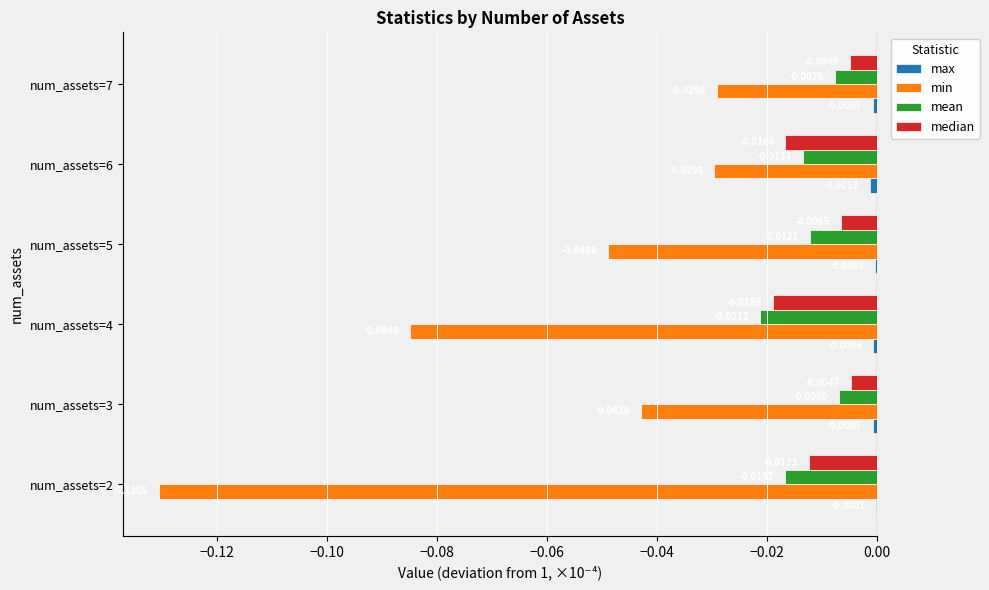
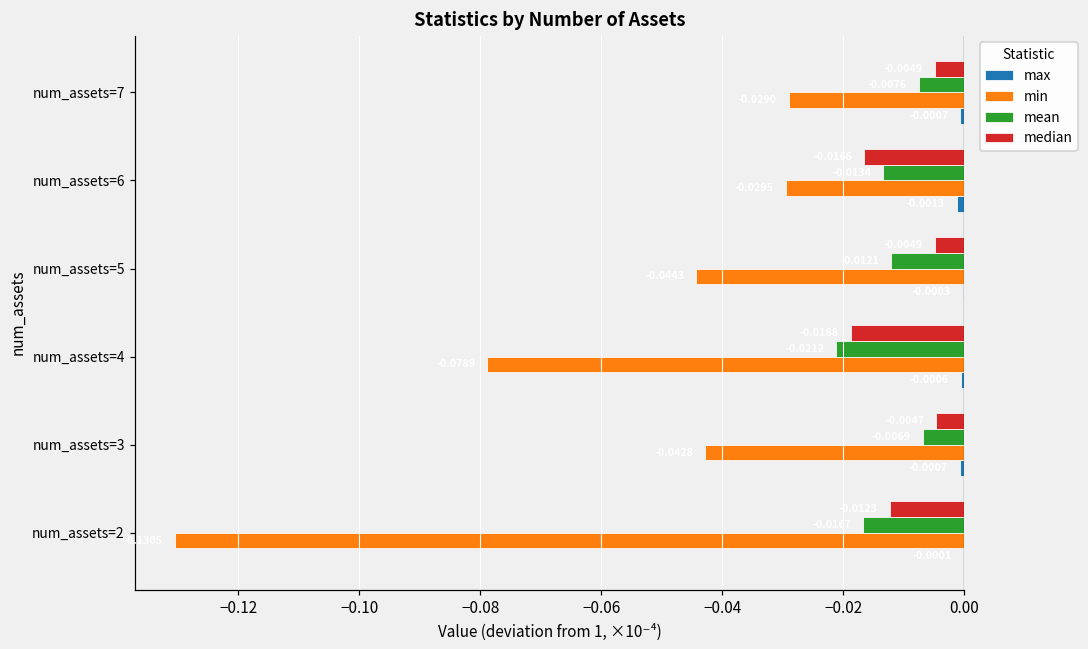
median, num_assets=5: -0.006 -> -0.005
min, num_assets=5: -0.049 -> -0.044
min, num_assets=4: -0.085 -> -0.079
